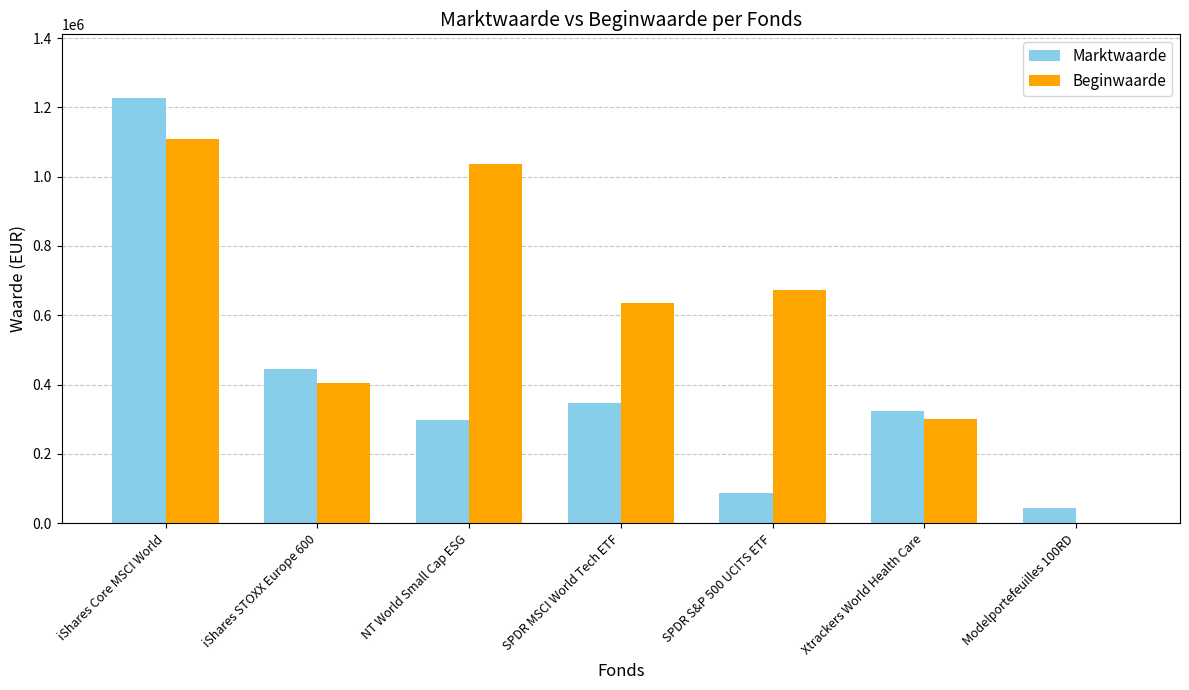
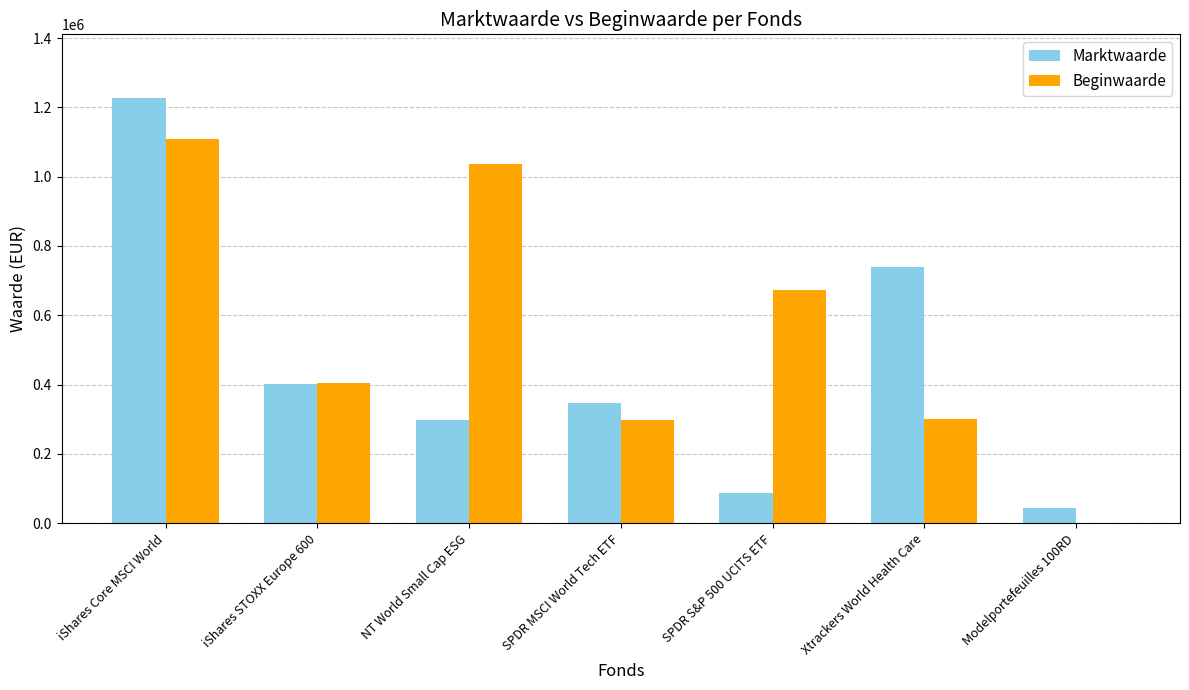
Marktwaarde, iShares STOXX Europe 600: 450000 -> 400000
Beginwaarde, SPDR MSCI World Tech ETF: 640000 -> 300000
Marktwaarde, Xtrackers World Health Care: 320000 -> 740000
